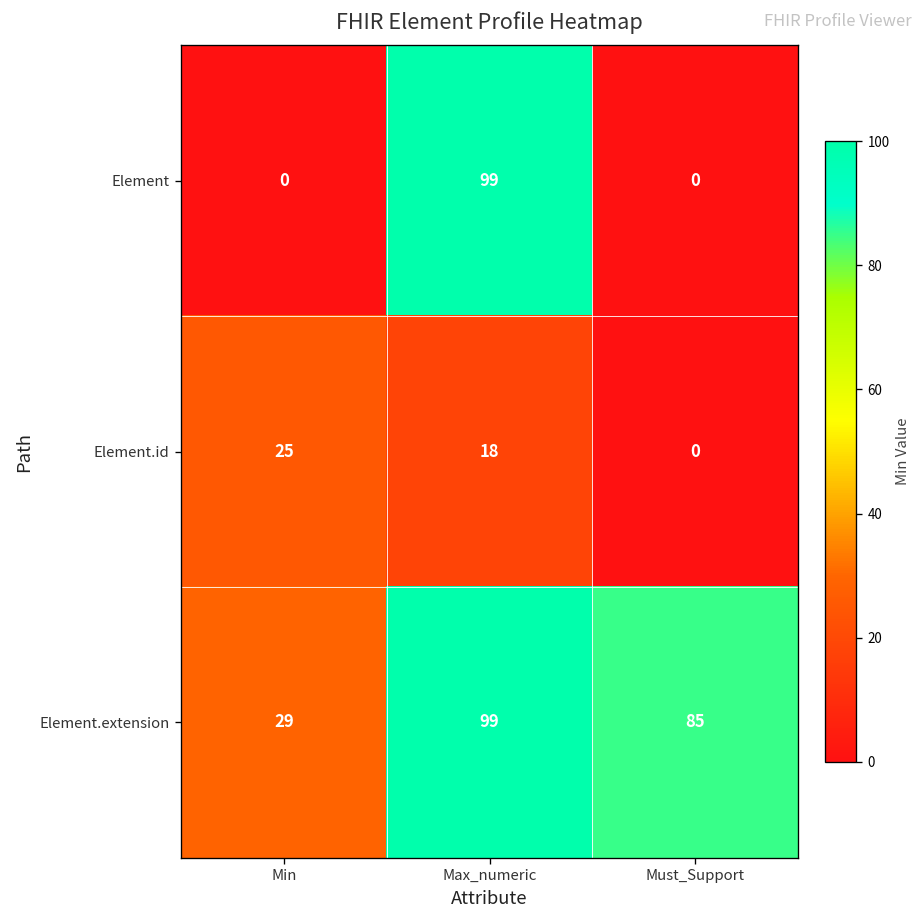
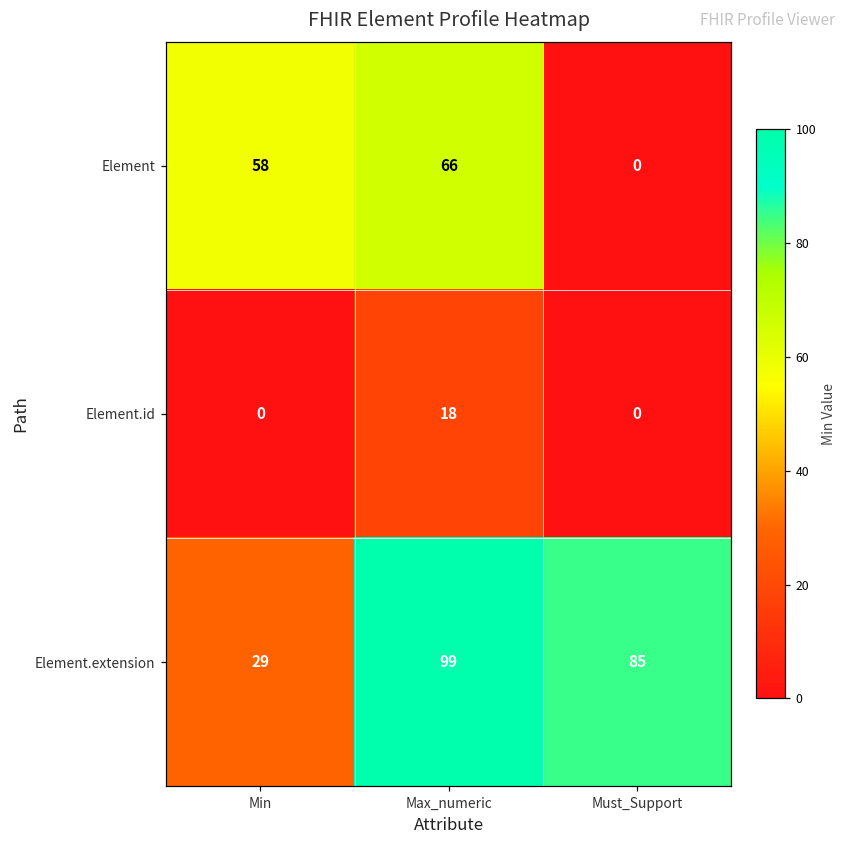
Element, Min: 0 -> 58
Element, Max_numeric: 99 -> 66
Element.id, Min: 25 -> 0
